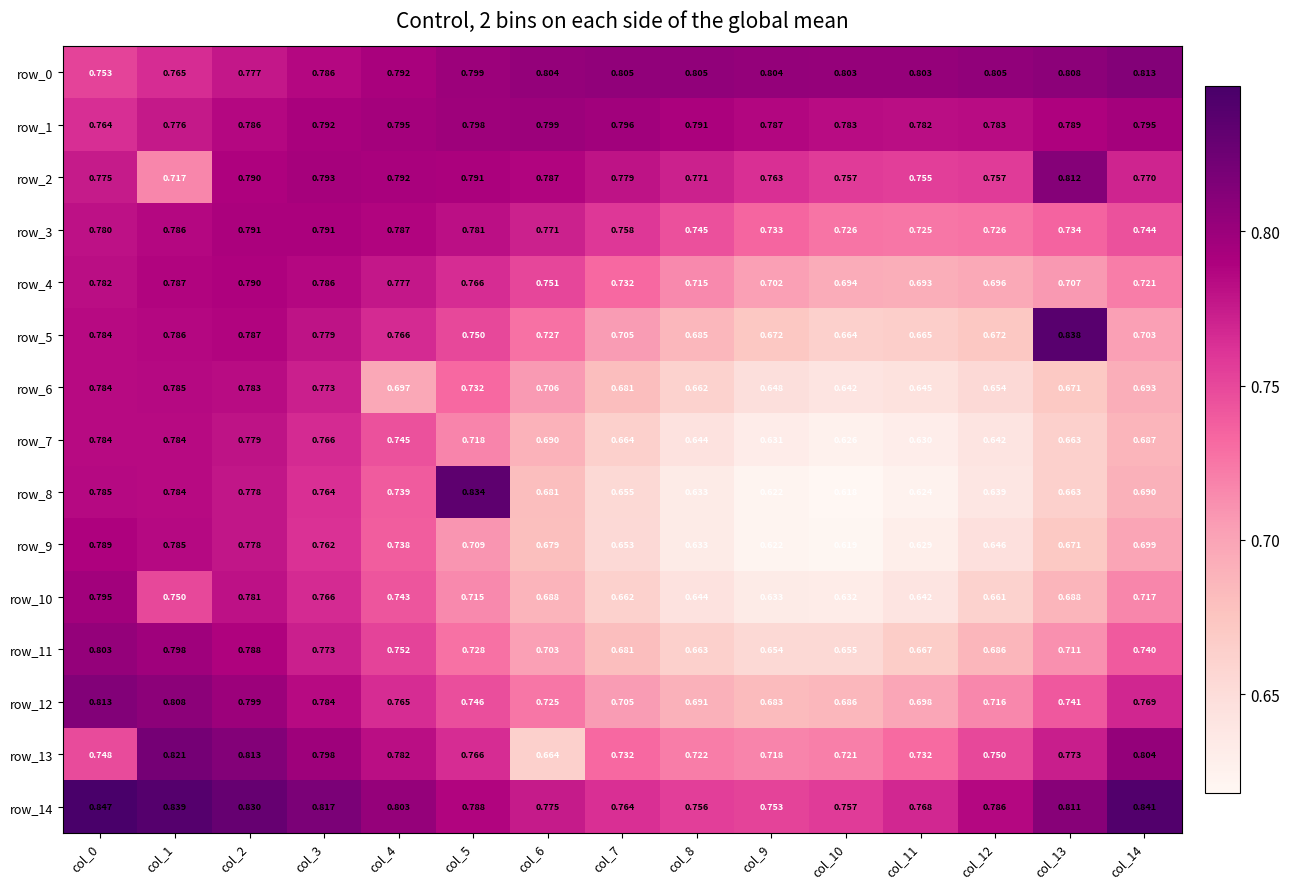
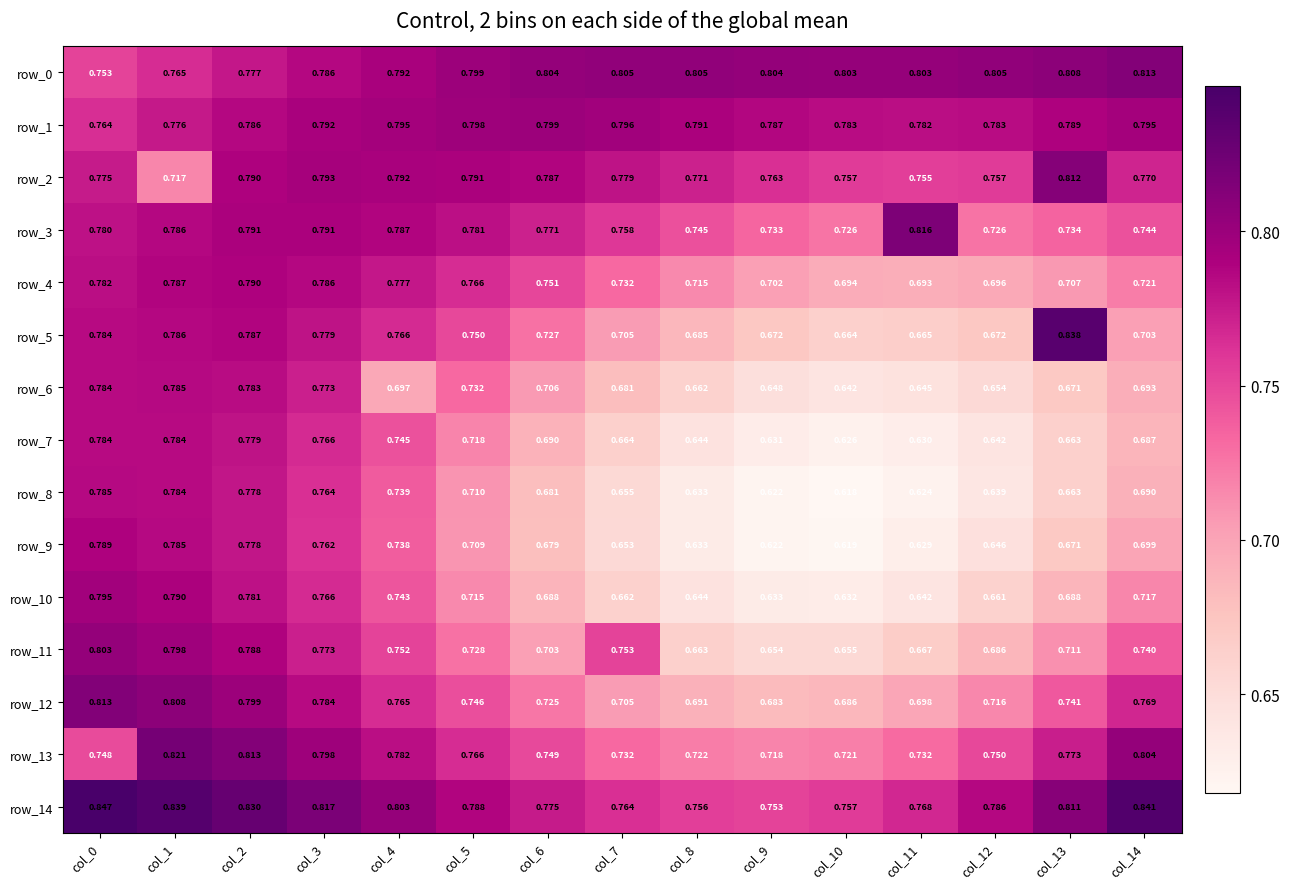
row_3, col_11: 0.725 -> 0.816
row_8, col_5: 0.834 -> 0.710
row_10, col_1: 0.750 -> 0.790
row_11, col_7: 0.681 -> 0.753
row_13, col_6: 0.664 -> 0.749
